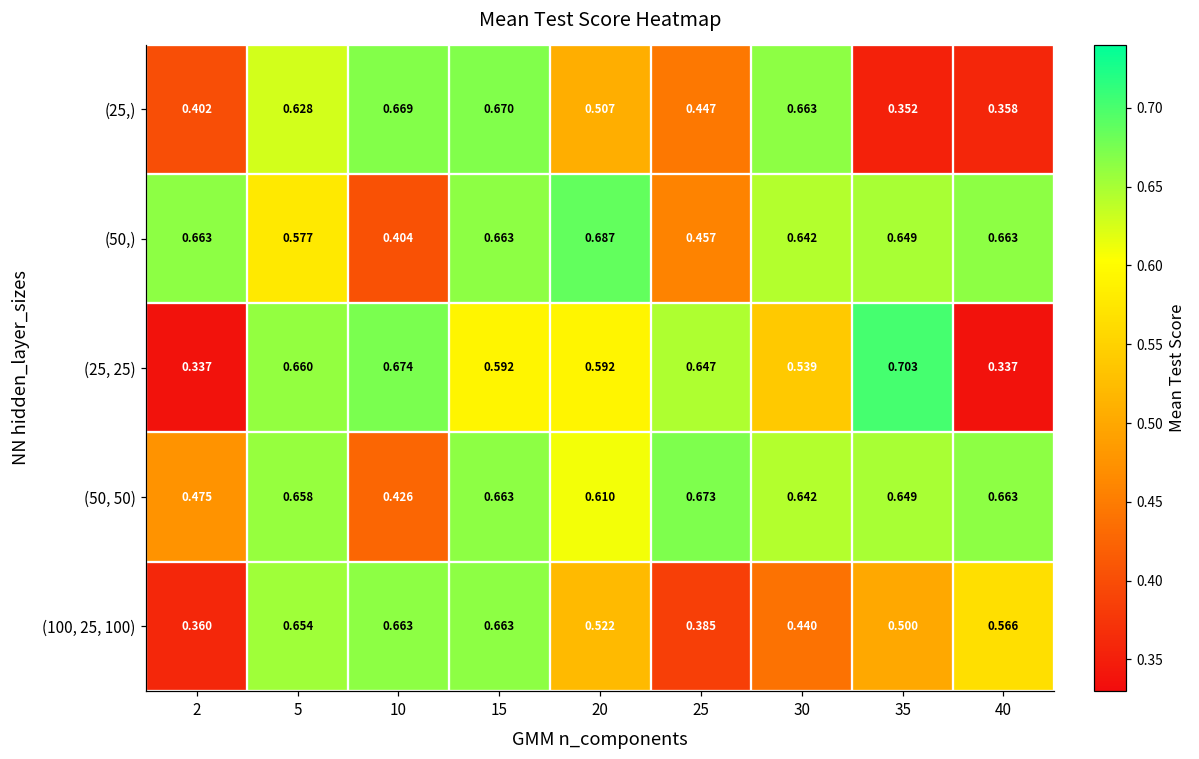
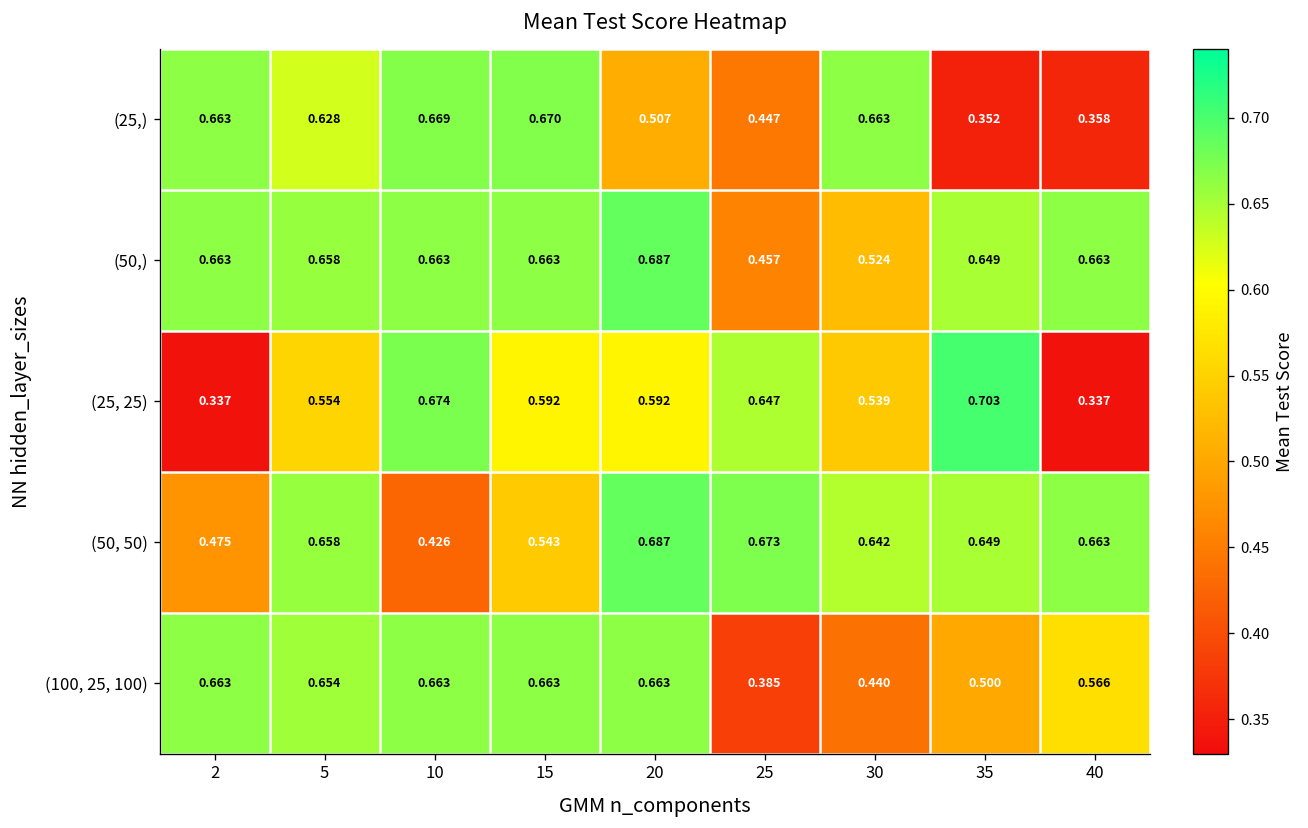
(25,), 2: 0.402 -> 0.663
(50,), 5: 0.577 -> 0.658
(50,), 10: 0.404 -> 0.663
(50,), 30: 0.642 -> 0.524
(25, 25), 5: 0.660 -> 0.554
(50, 50), 15: 0.663 -> 0.543
(50, 50), 20: 0.610 -> 0.687
(100, 25, 100), 2: 0.360 -> 0.663
(100, 25, 100), 20: 0.522 -> 0.663
